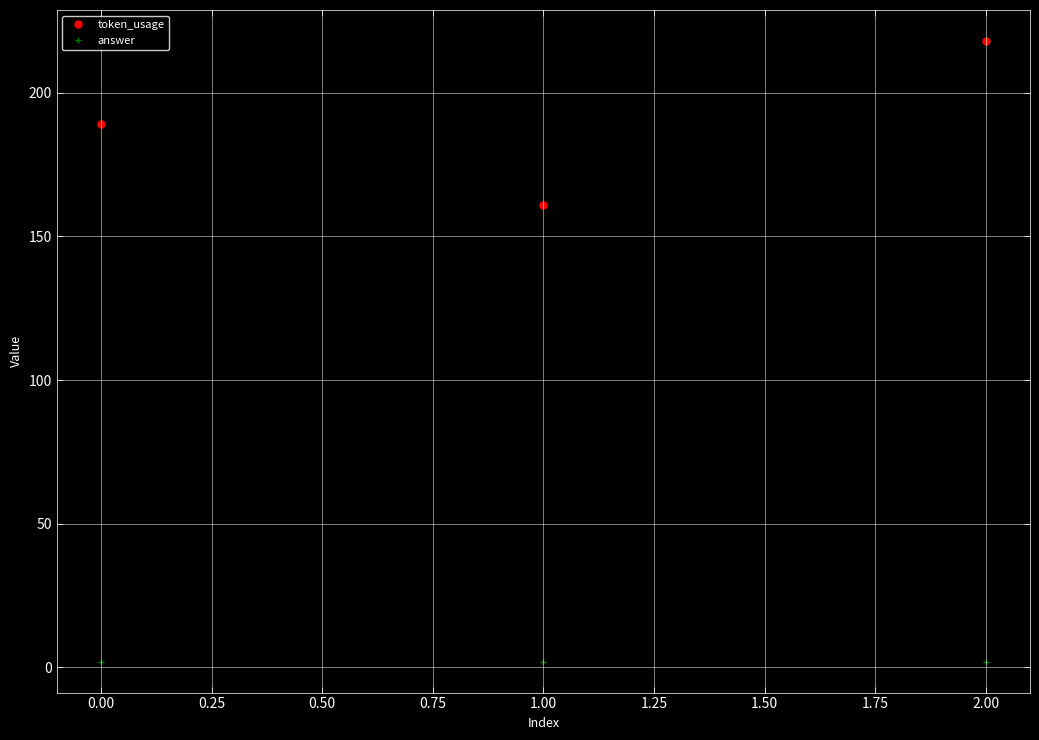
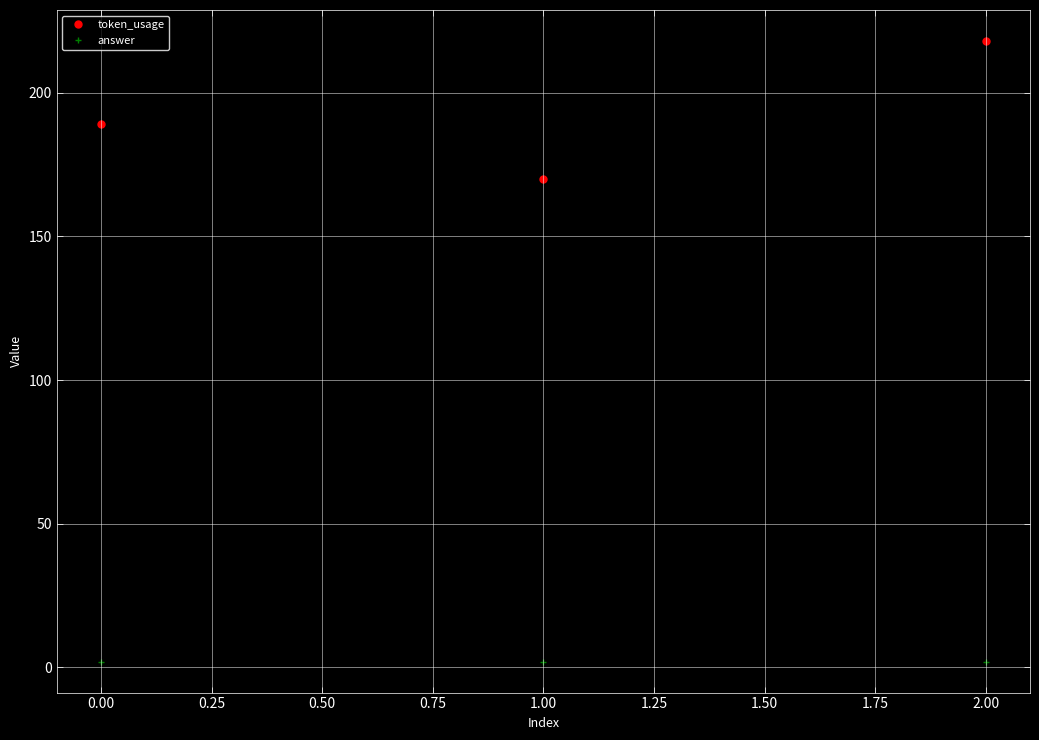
token_usage, 1.00: 161 -> 170
